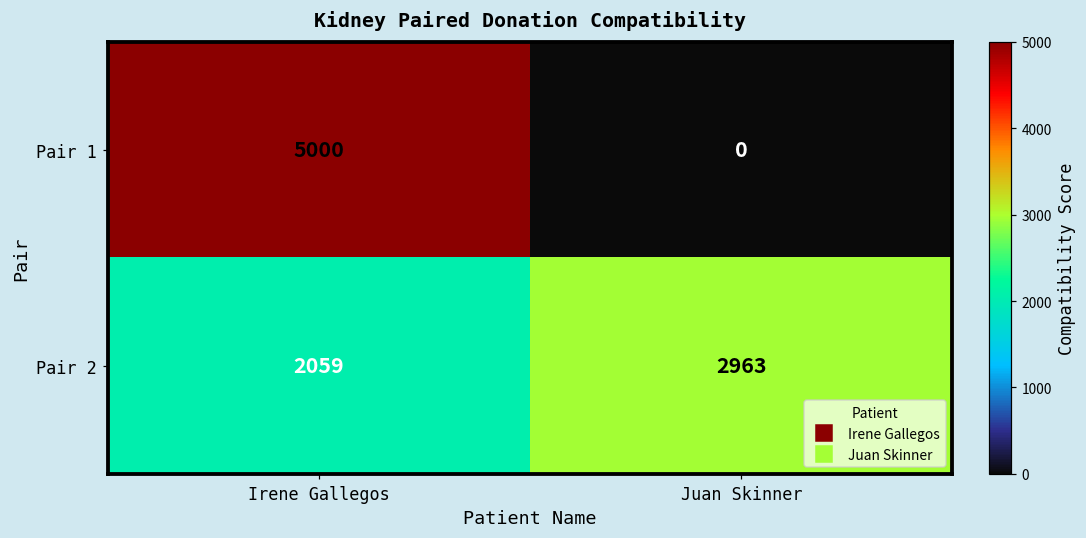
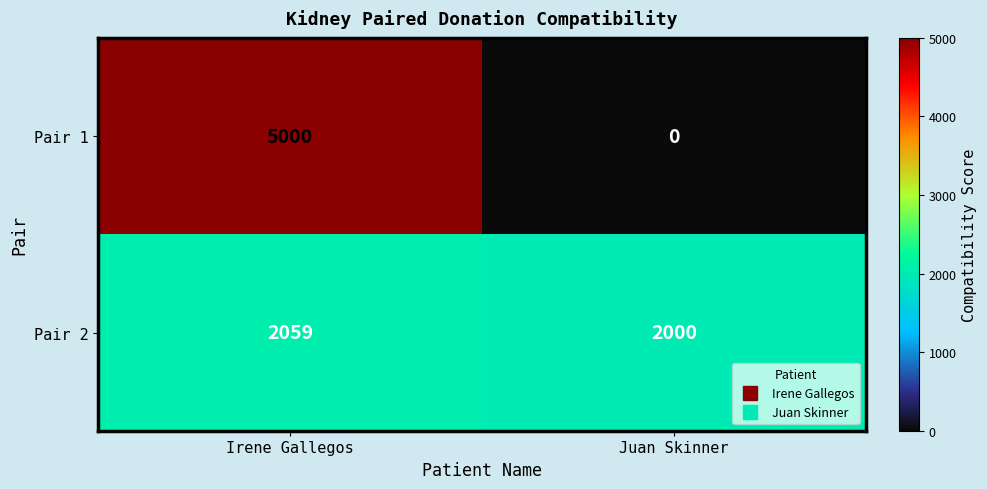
Pair 2, Juan Skinner: 2963 -> 2000
